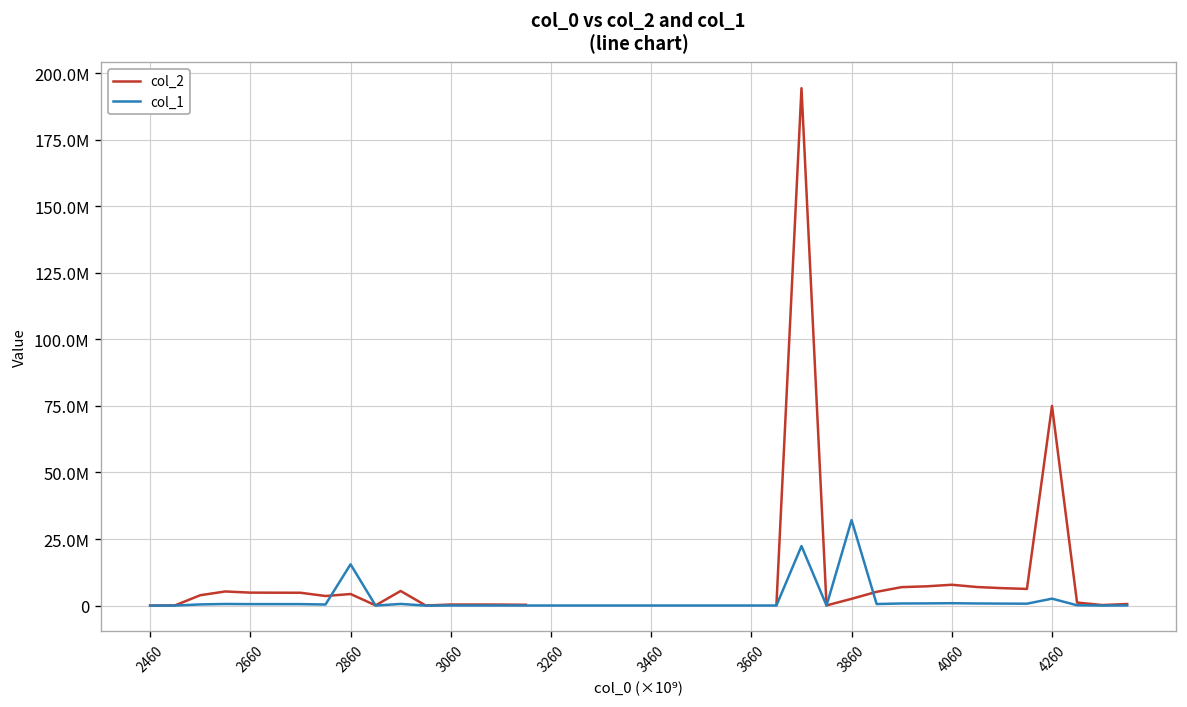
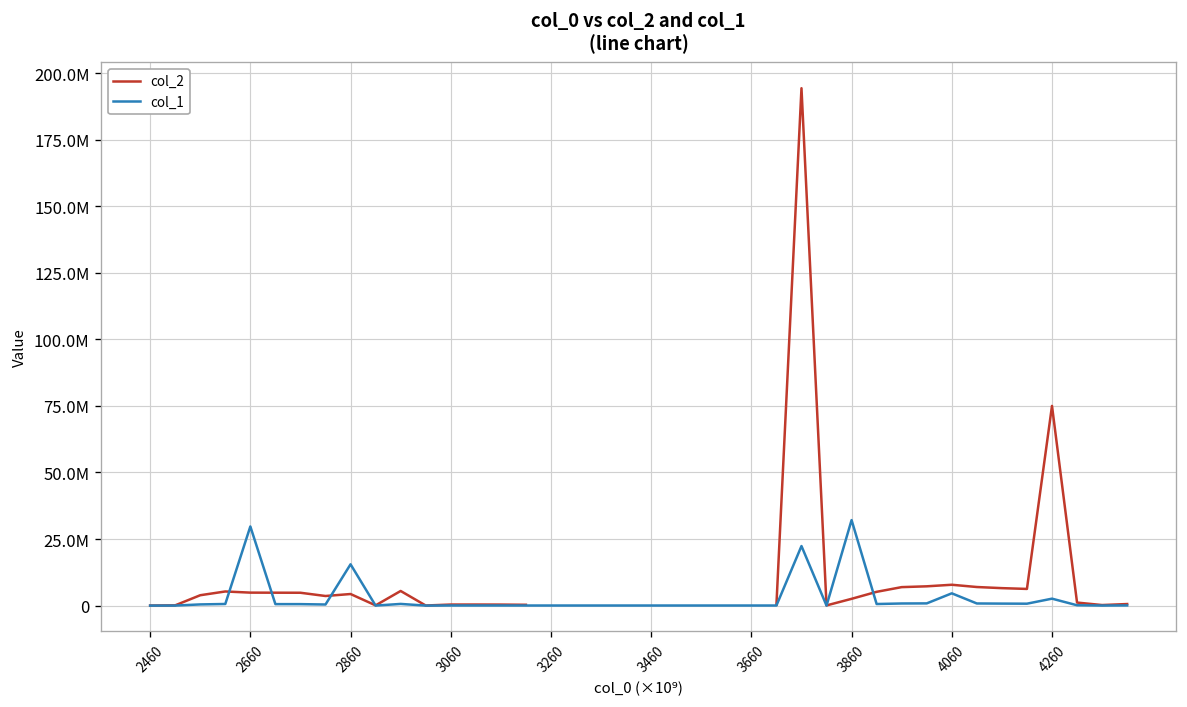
col_1, 2660: 1000000 -> 30000000
col_1, 4060: 1000000 -> 5000000
